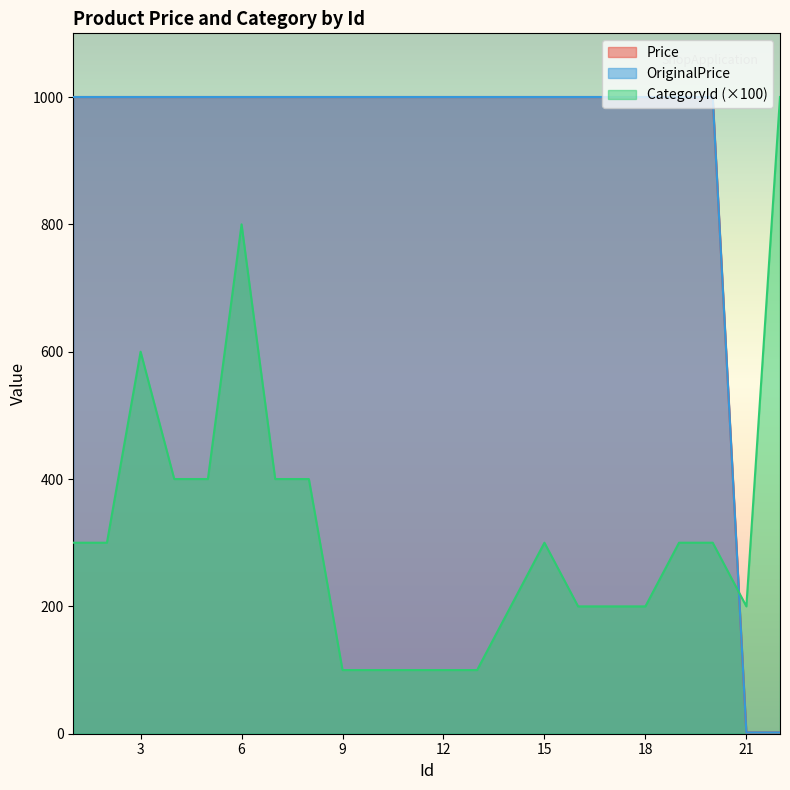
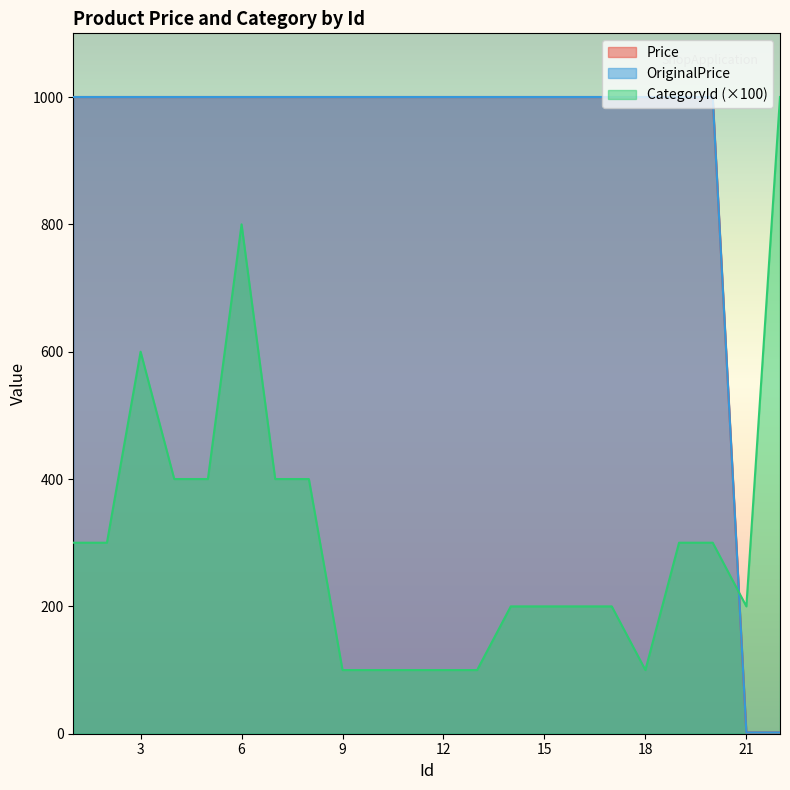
CategoryId (×100), 15: 300 -> 200
CategoryId (×100), 18: 200 -> 100
